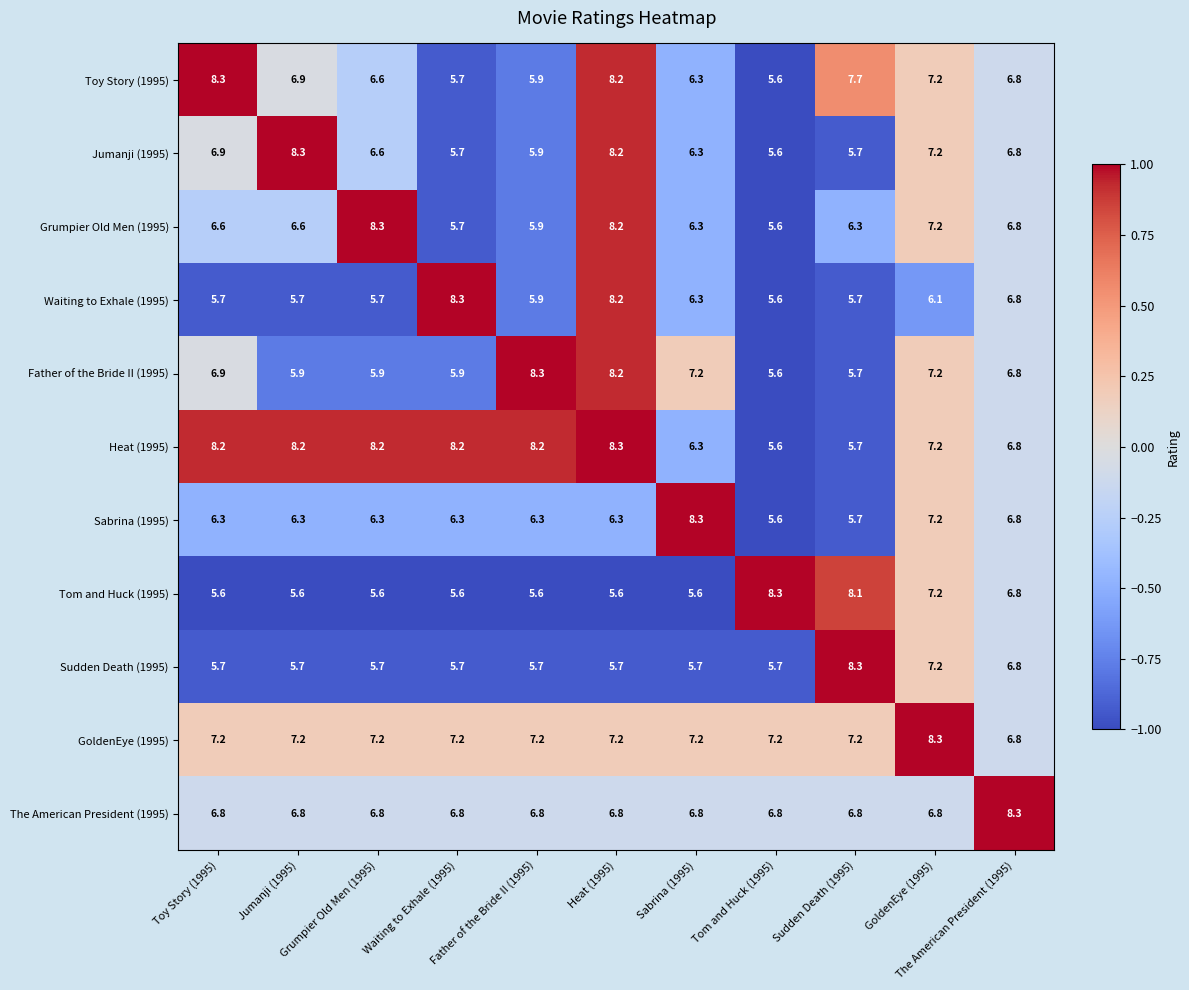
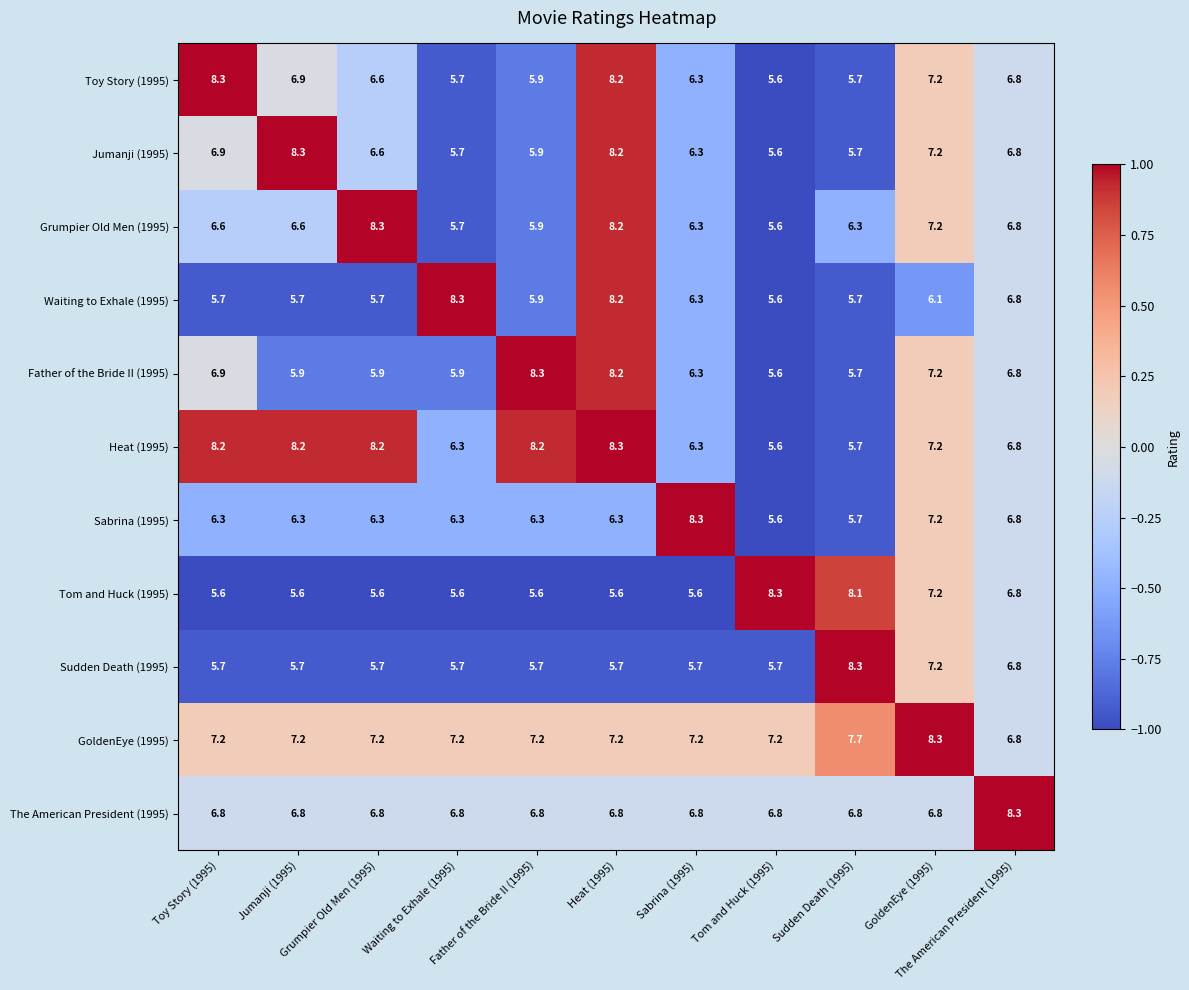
Toy Story (1995), Sudden Death (1995): 7.7 -> 5.7
Father of the Bride II (1995), Sabrina (1995): 7.2 -> 6.3
Heat (1995), Waiting to Exhale (1995): 8.2 -> 6.3
GoldenEye (1995), Sudden Death (1995): 7.2 -> 7.7
